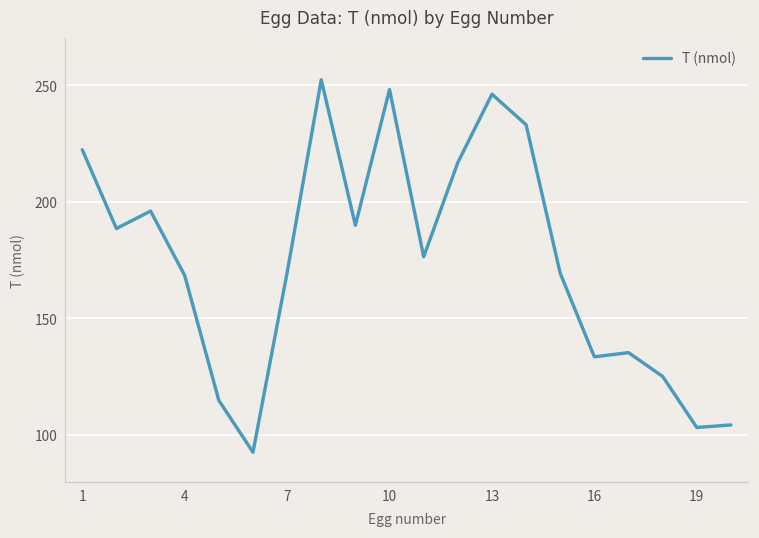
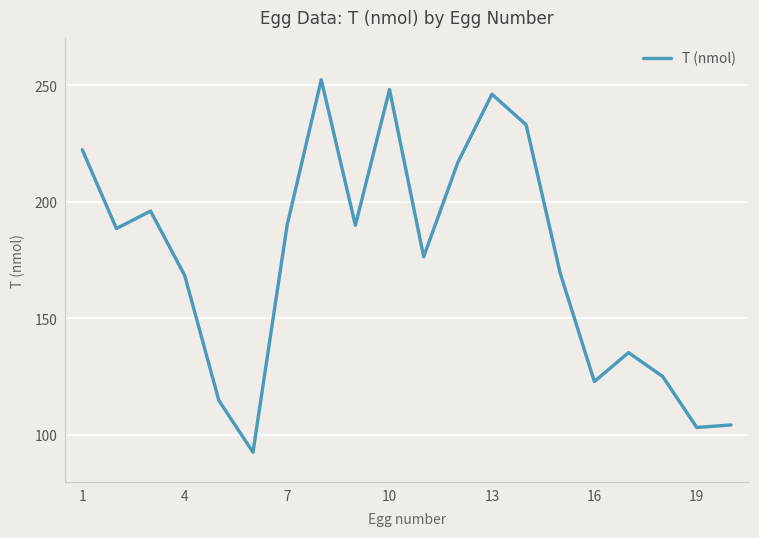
7: 170 -> 190
16: 134 -> 123
